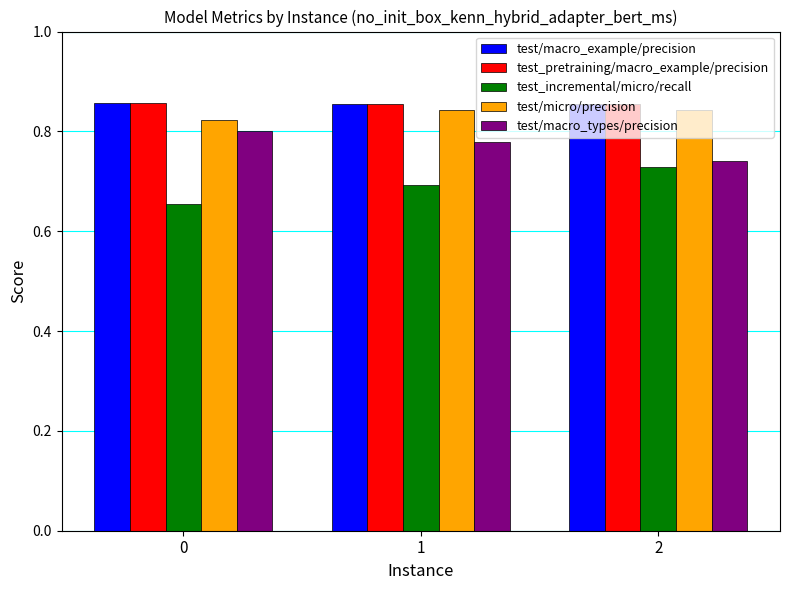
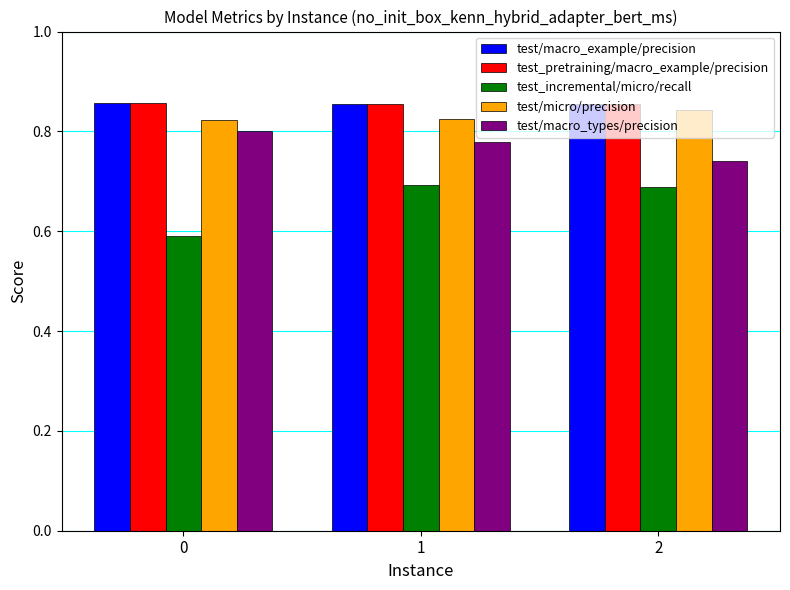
test_incremental/micro/recall, 0: 0.65 -> 0.59
test/micro/precision, 1: 0.84 -> 0.82
test_incremental/micro/recall, 2: 0.73 -> 0.69
